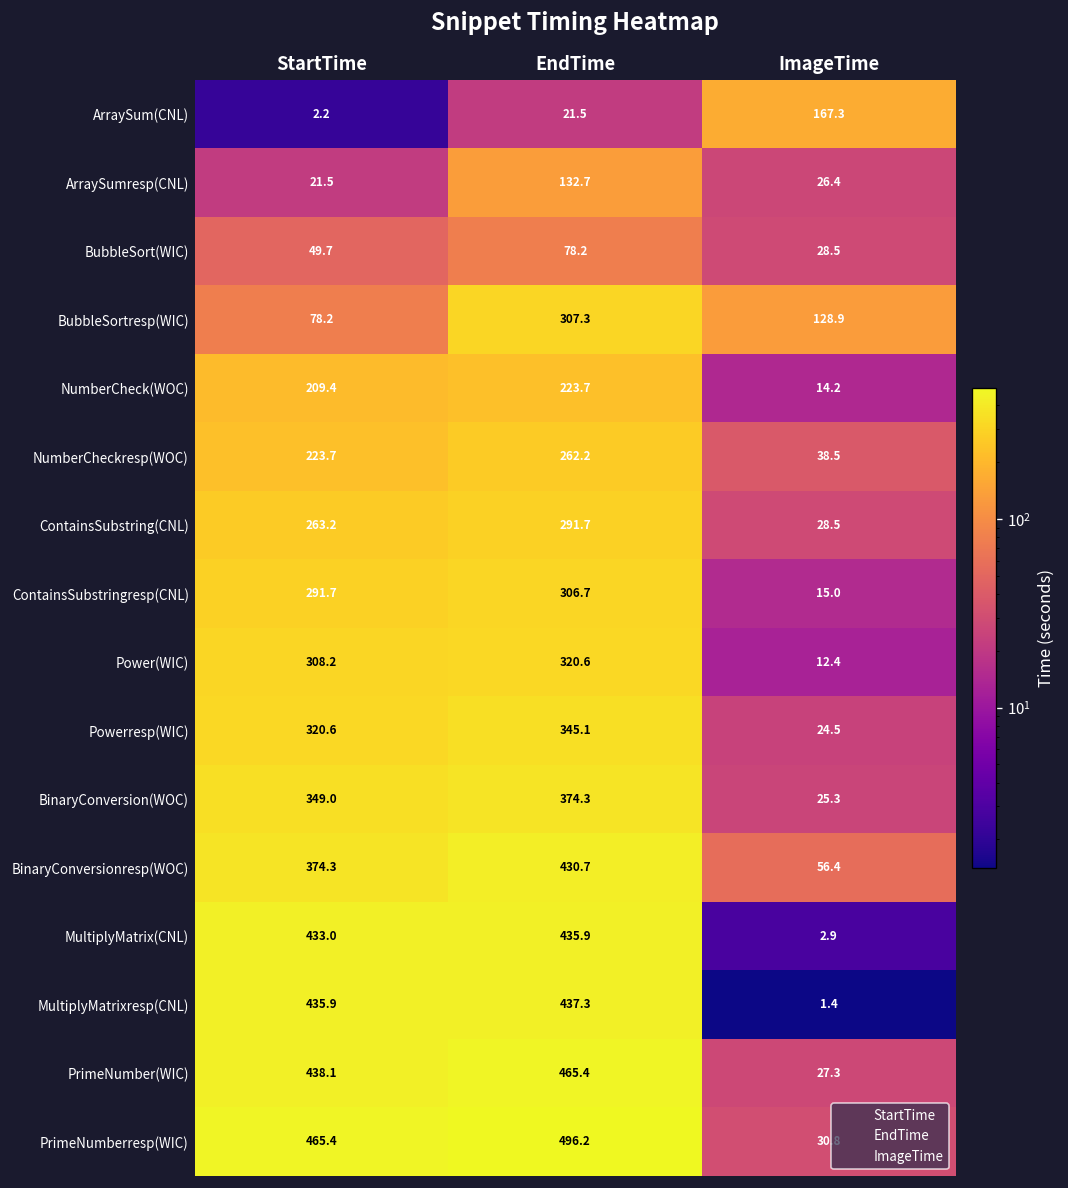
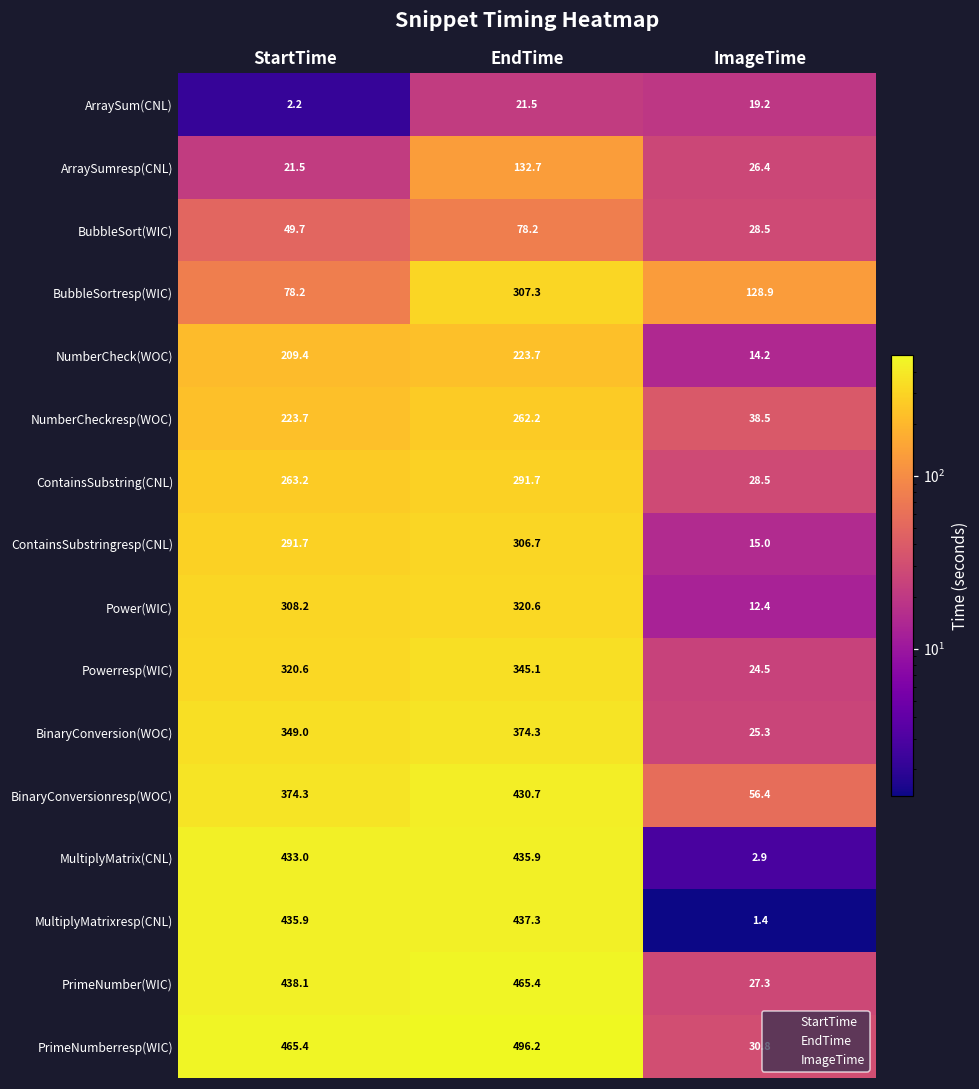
ArraySum(CNL), ImageTime: 167.3 -> 19.2
